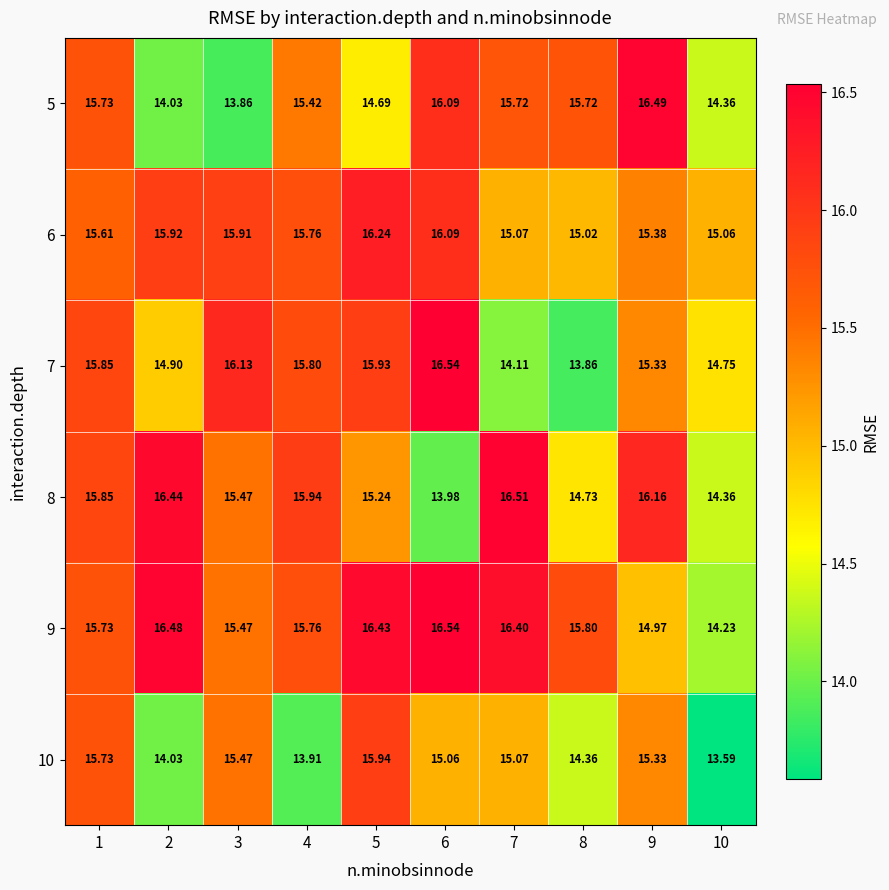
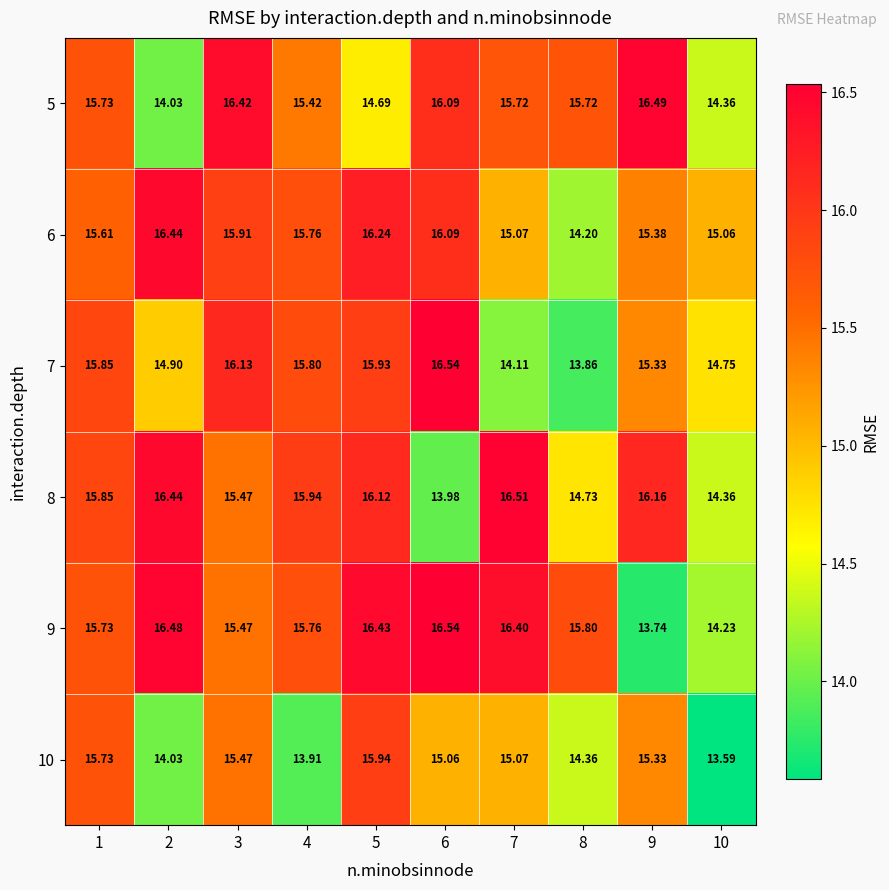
5, 3: 13.86 -> 16.42
6, 2: 15.92 -> 16.44
6, 8: 15.02 -> 14.20
8, 5: 15.24 -> 16.12
9, 9: 14.97 -> 13.74
